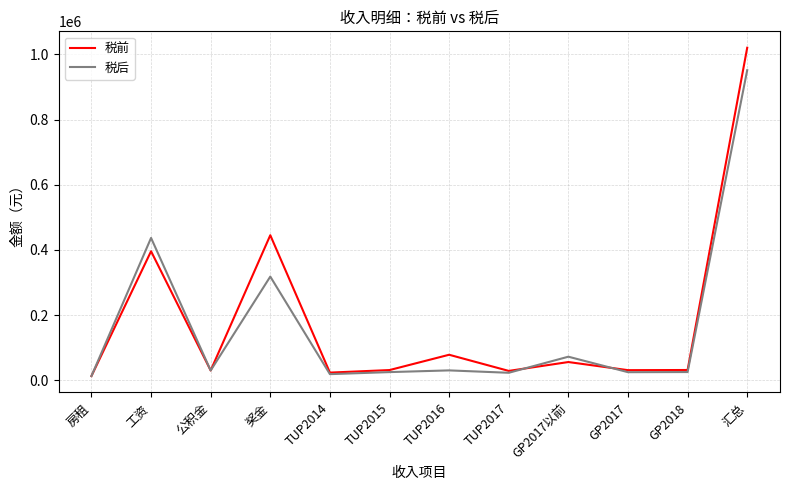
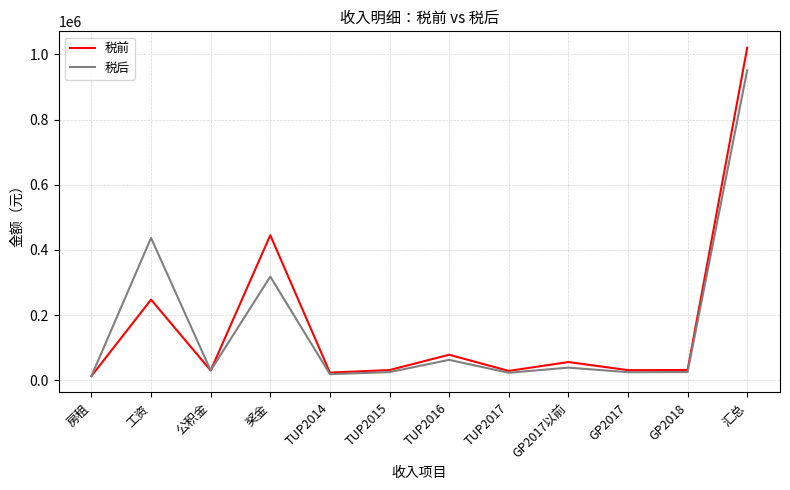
税前, 工资: 400000 -> 250000
税后, TUP2016: 30000 -> 60000
税后, GP2017以前: 70000 -> 40000
